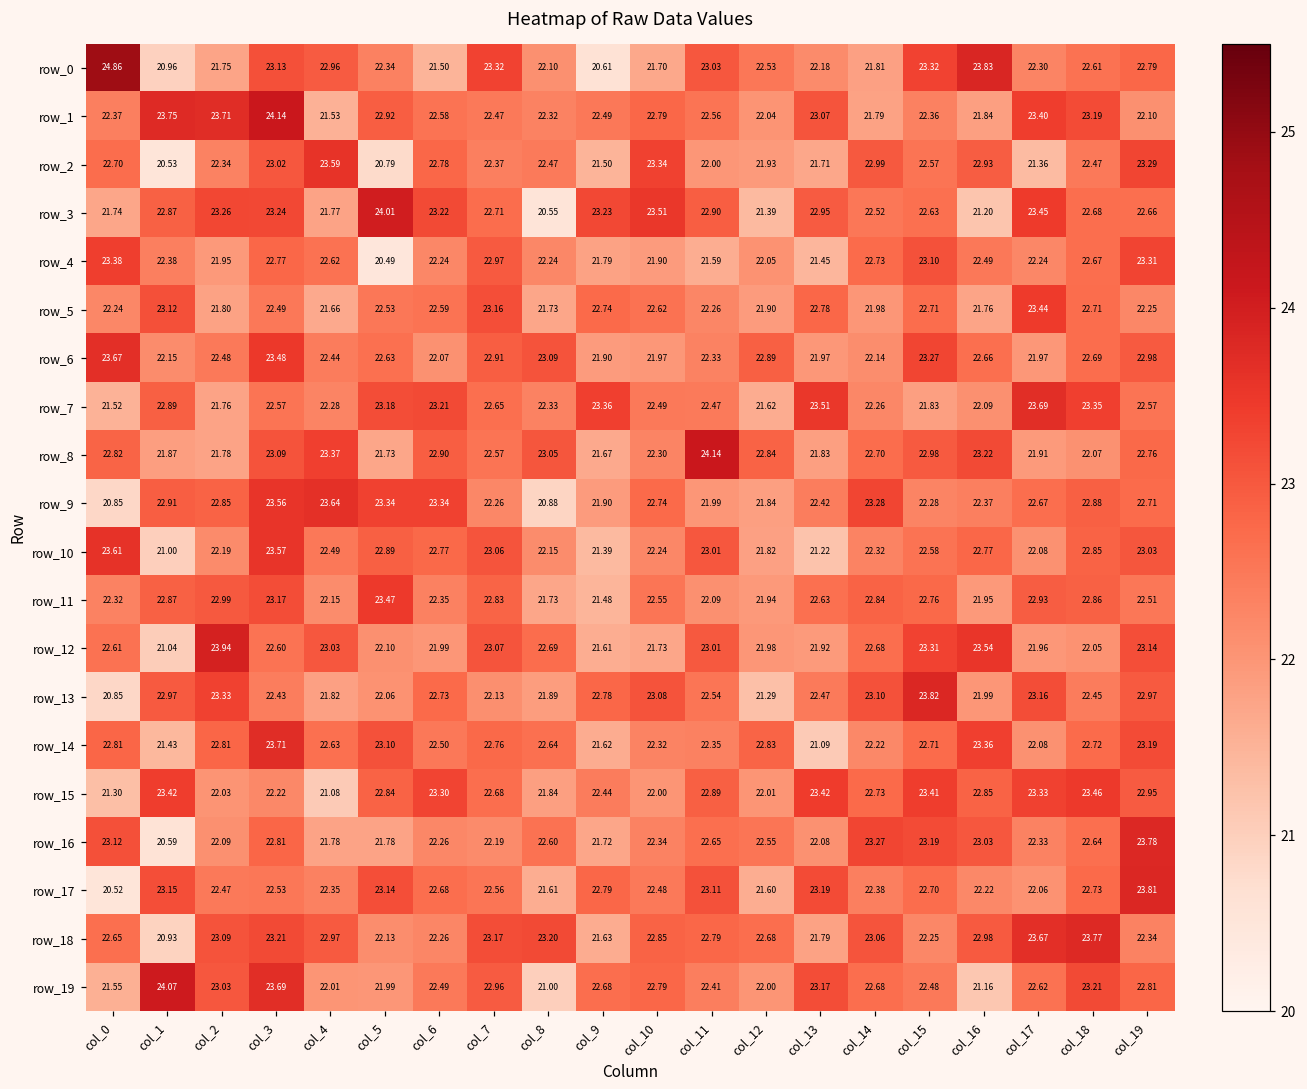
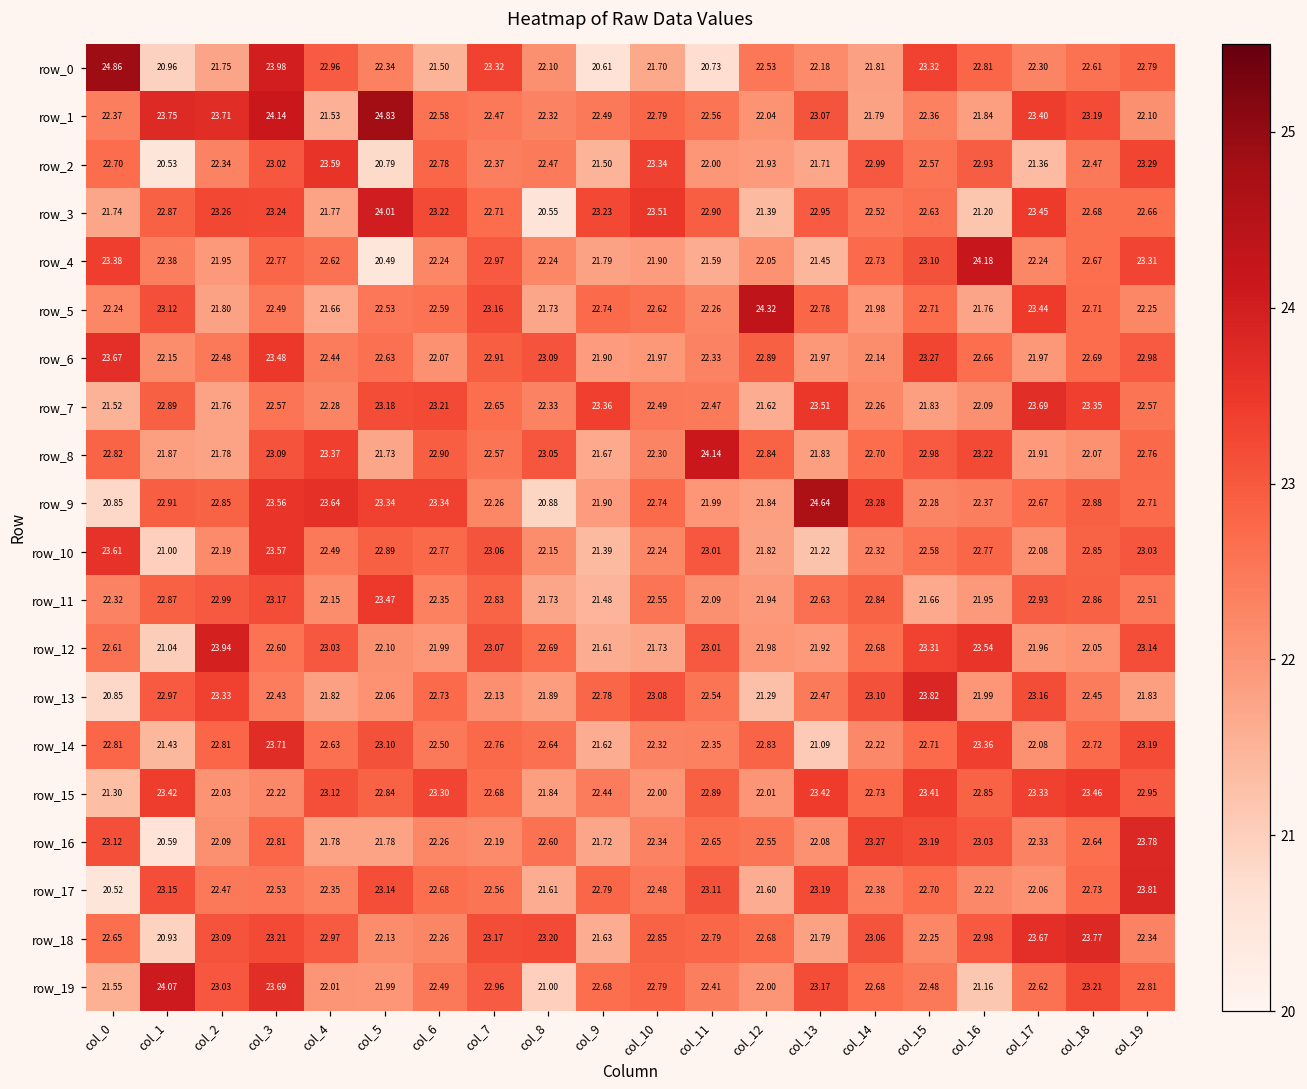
row_0, col_3: 23.13 -> 23.98
row_0, col_11: 23.03 -> 20.73
row_0, col_16: 23.83 -> 22.81
row_1, col_5: 22.92 -> 24.83
row_4, col_16: 22.49 -> 24.18
row_5, col_12: 21.90 -> 24.32
row_9, col_13: 22.42 -> 24.64
row_11, col_15: 22.76 -> 21.66
row_13, col_19: 22.97 -> 21.83
row_15, col_4: 21.08 -> 23.12
